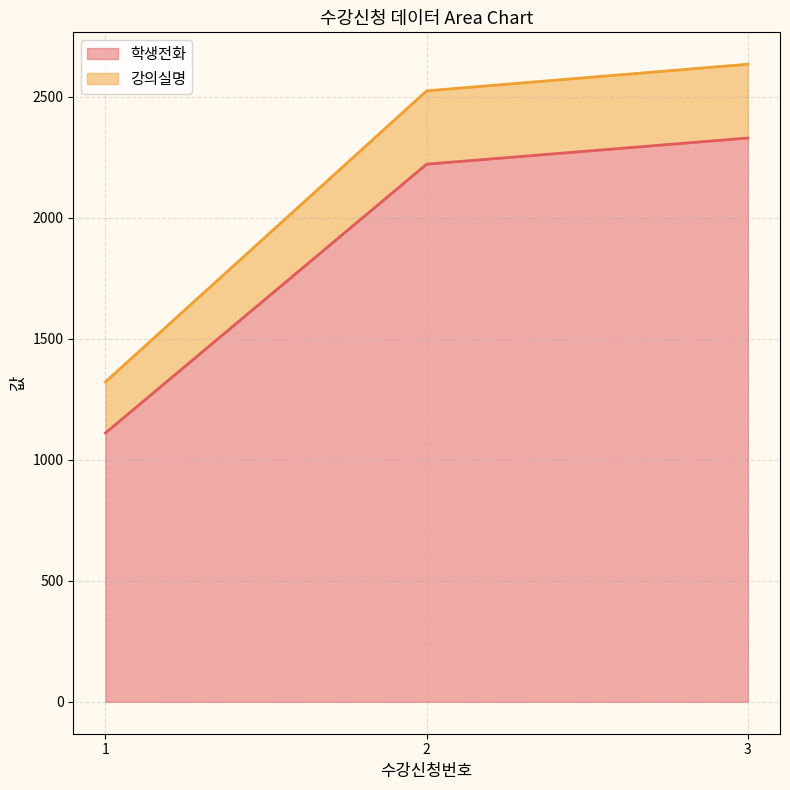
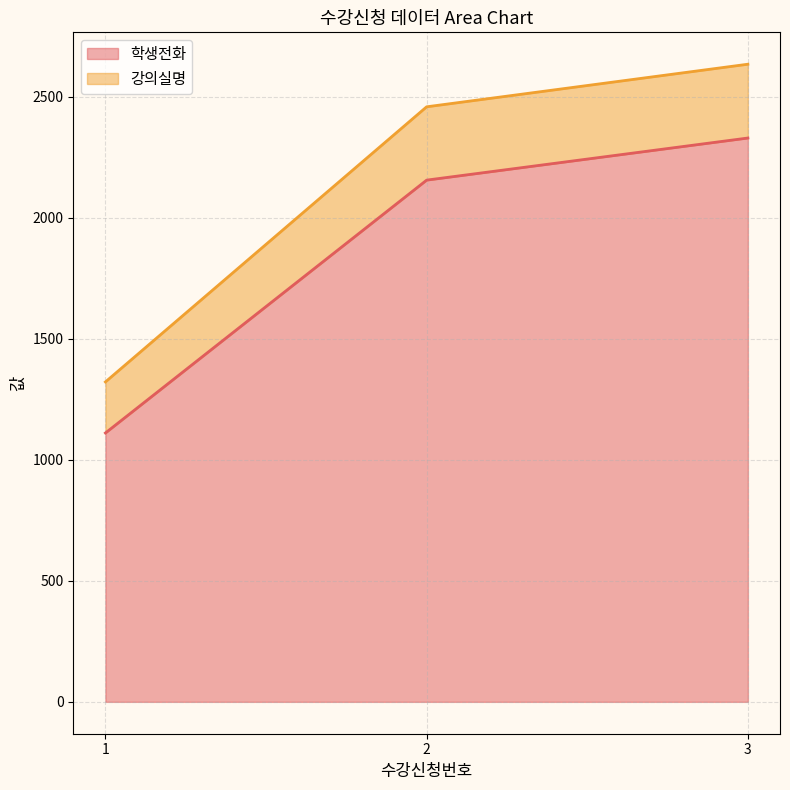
학생전화, 2: 2220 -> 2160
